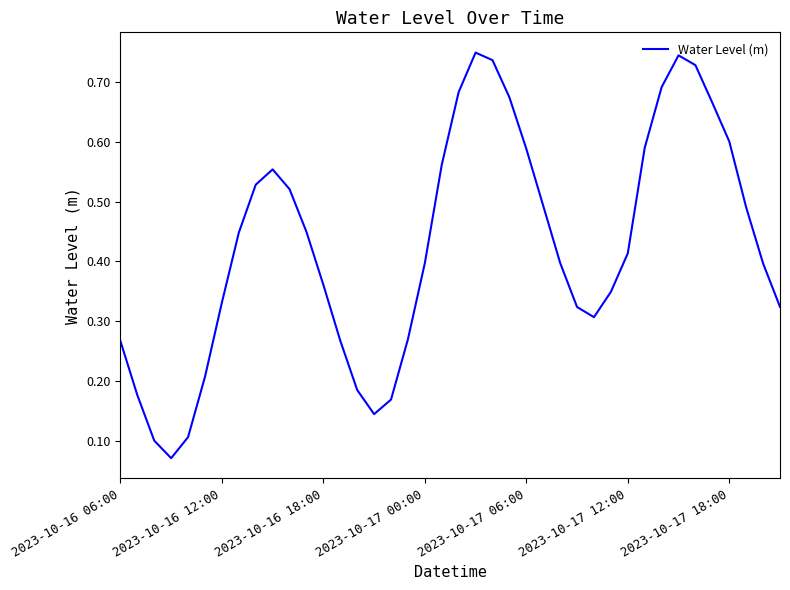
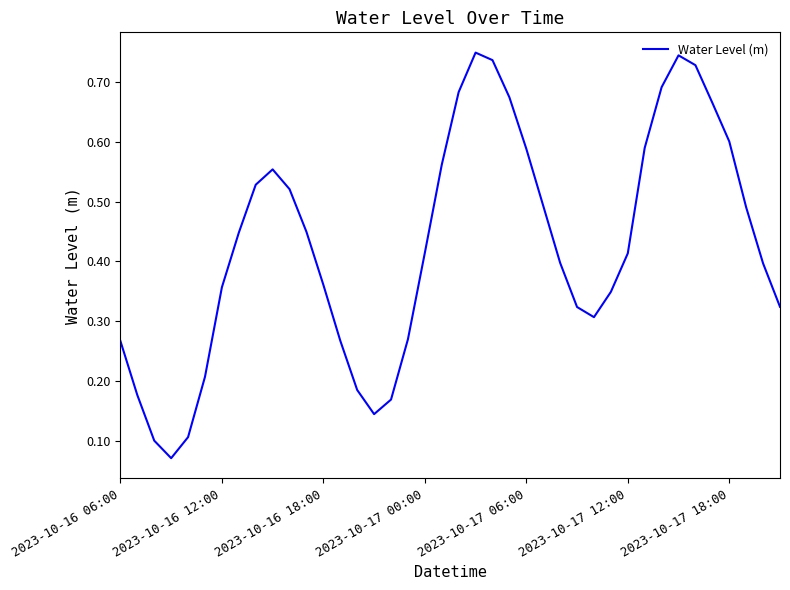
2023-10-16 12:00: 0.33 -> 0.36
2023-10-17 00:00: 0.40 -> 0.41
